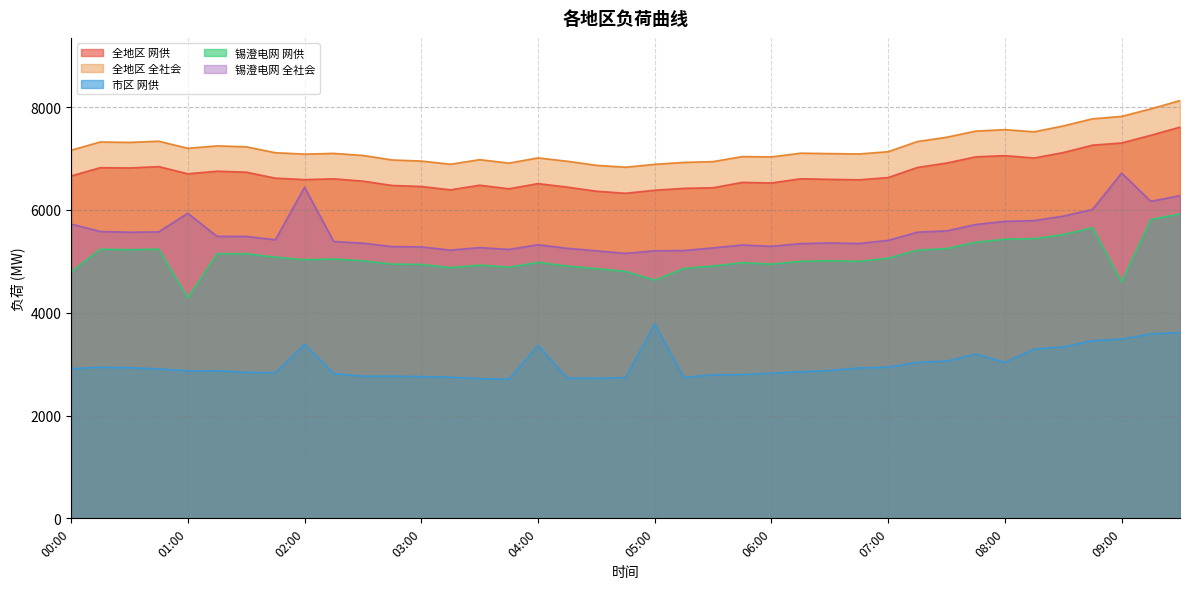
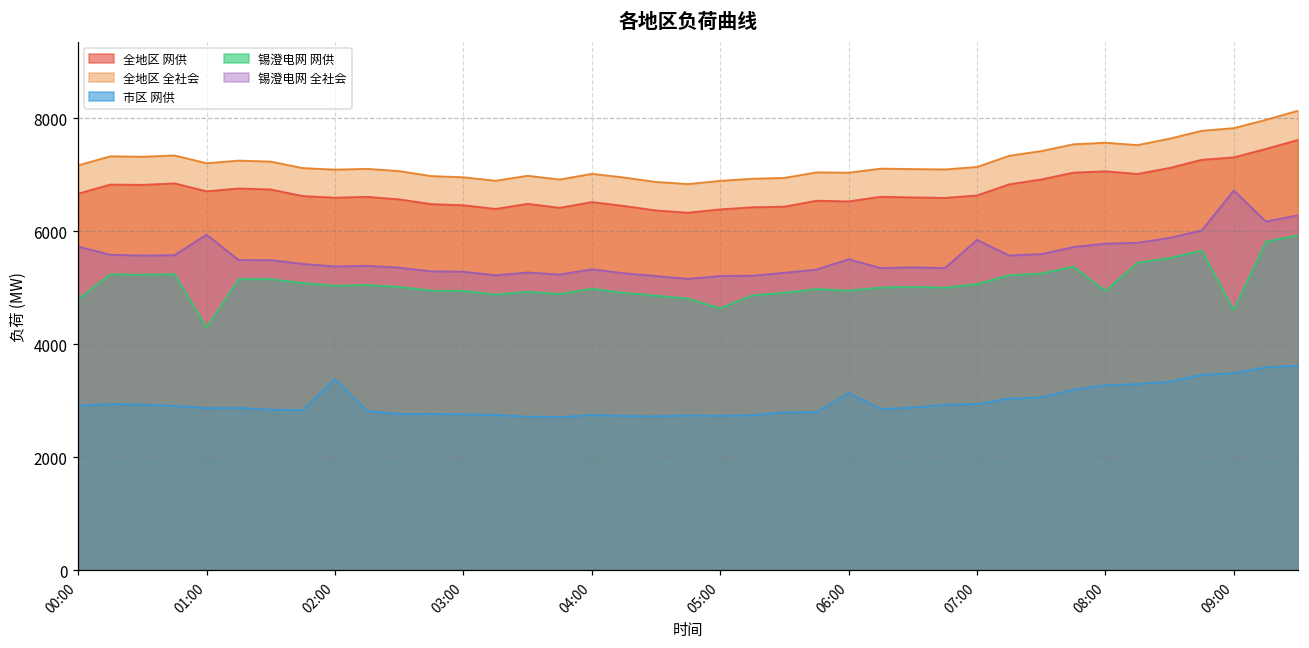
锡澄电网 全社会, 02:00: 6400 -> 5400
市区 网供, 04:00: 3400 -> 2700
市区 网供, 05:00: 3800 -> 2700
市区 网供, 06:00: 2800 -> 3100
锡澄电网 全社会, 06:00: 5300 -> 5500
锡澄电网 全社会, 07:00: 5400 -> 5800
市区 网供, 08:00: 3000 -> 3300
锡澄电网 网供, 08:00: 5400 -> 4900
